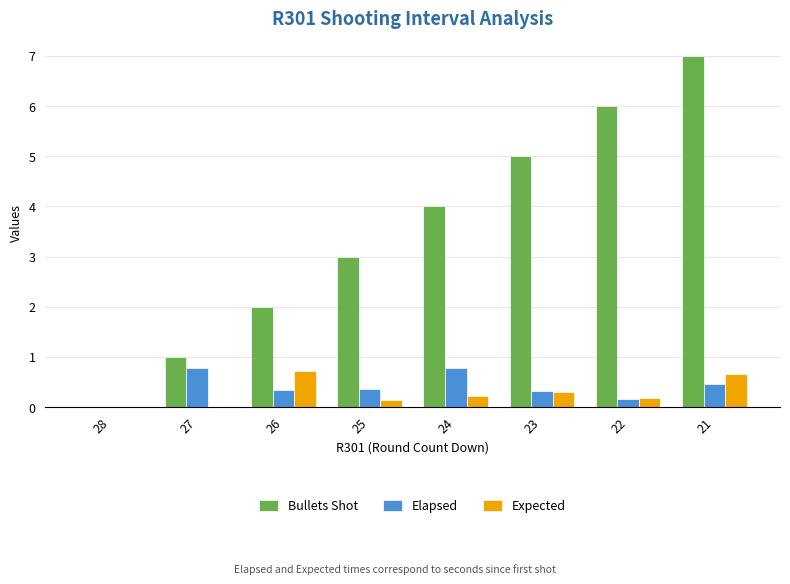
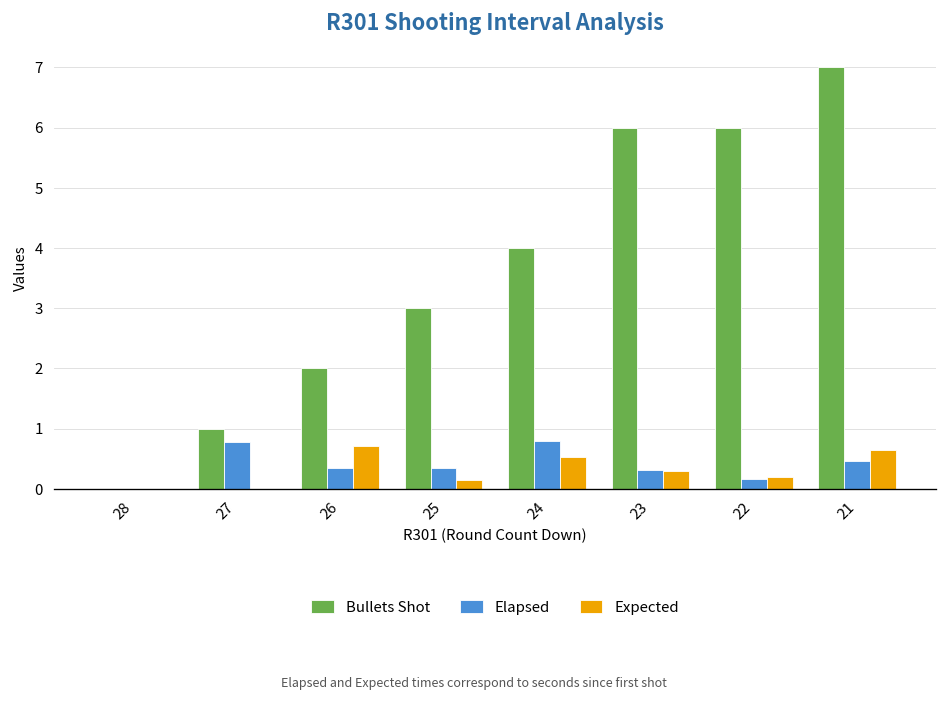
Expected, 24: 0.2 -> 0.5
Bullets Shot, 23: 5 -> 6
